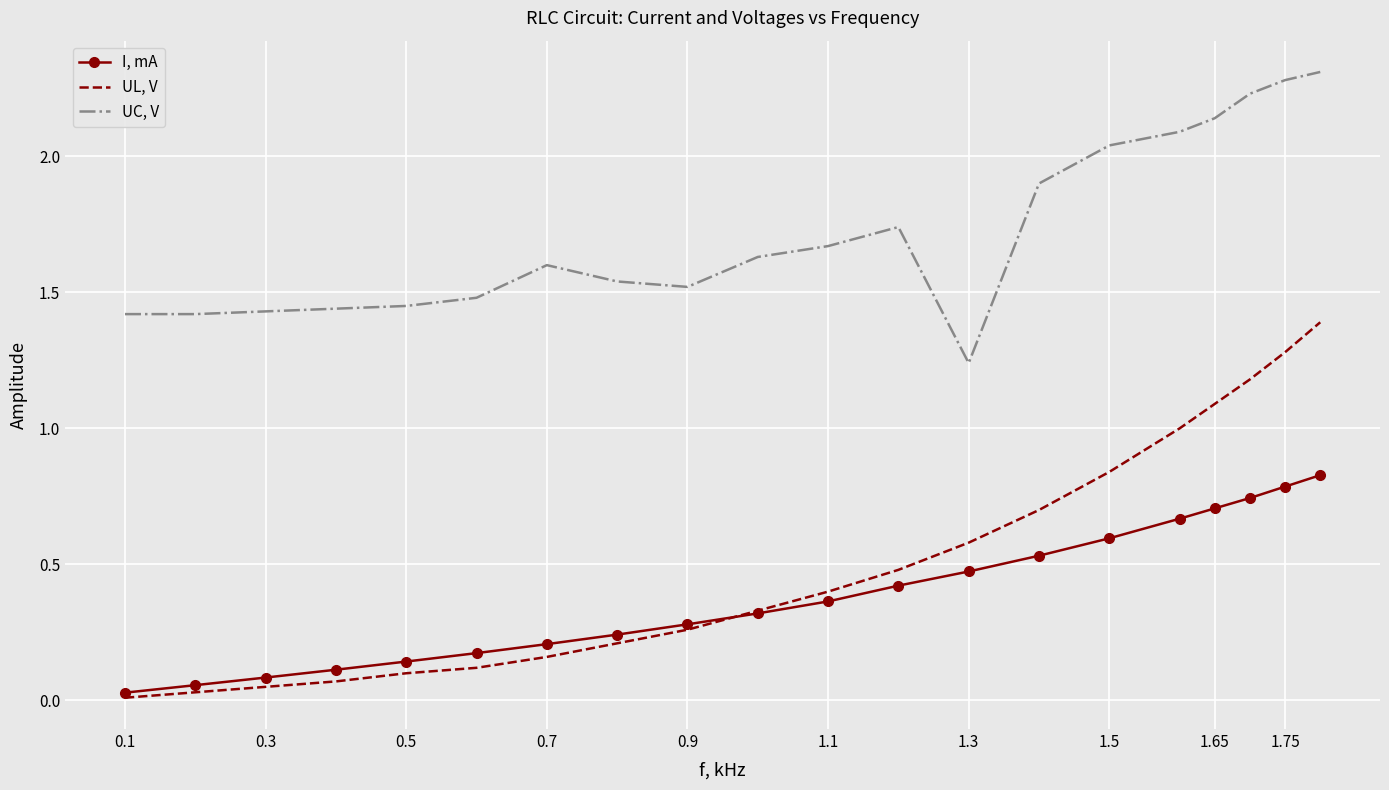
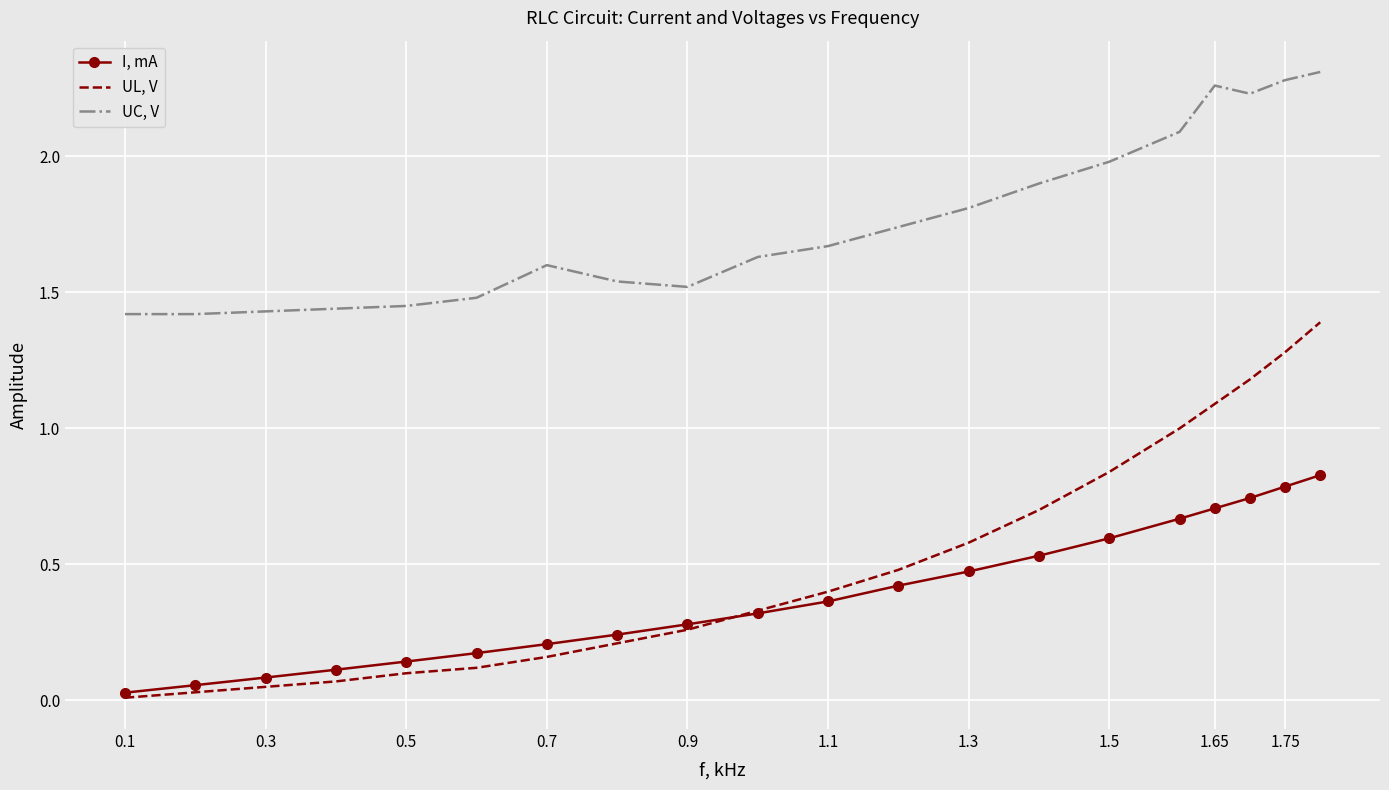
UC, V, 1.3: 1.24 -> 1.81
UC, V, 1.5: 2.04 -> 1.98
UC, V, 1.65: 2.14 -> 2.26
